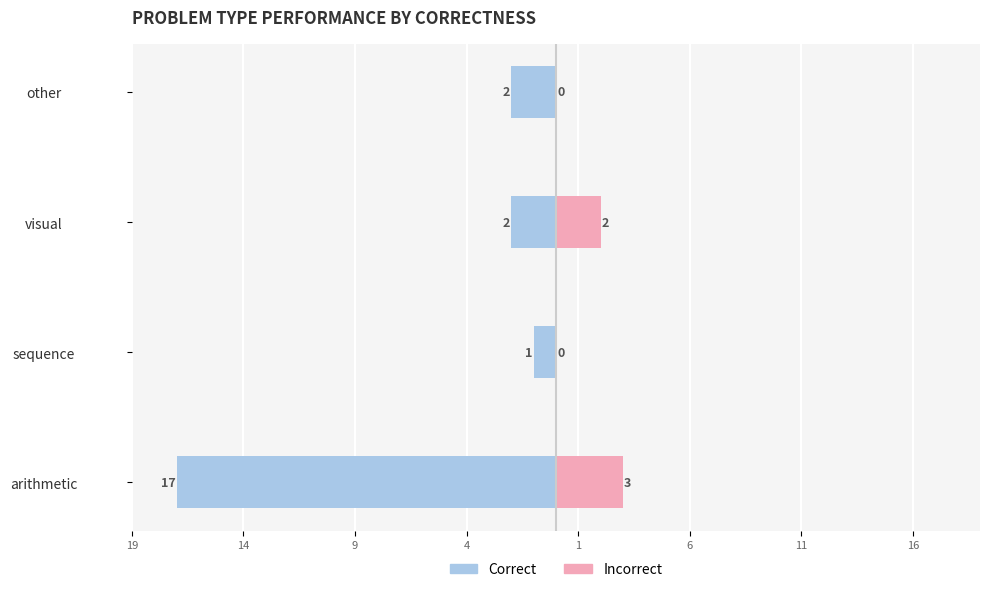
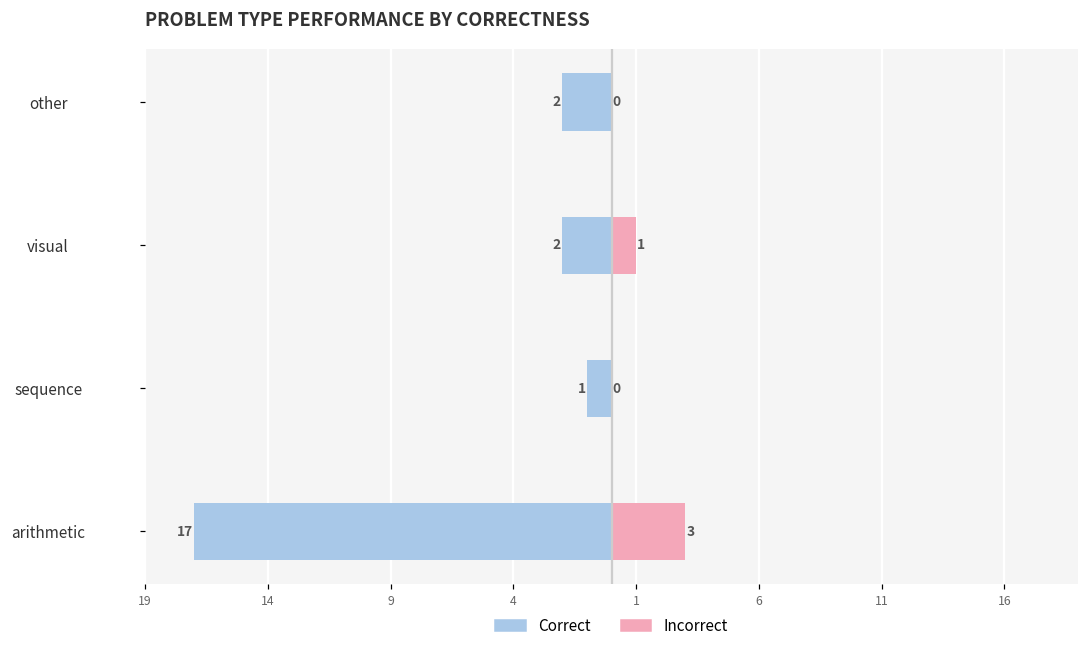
Incorrect, visual: 2 -> 1
